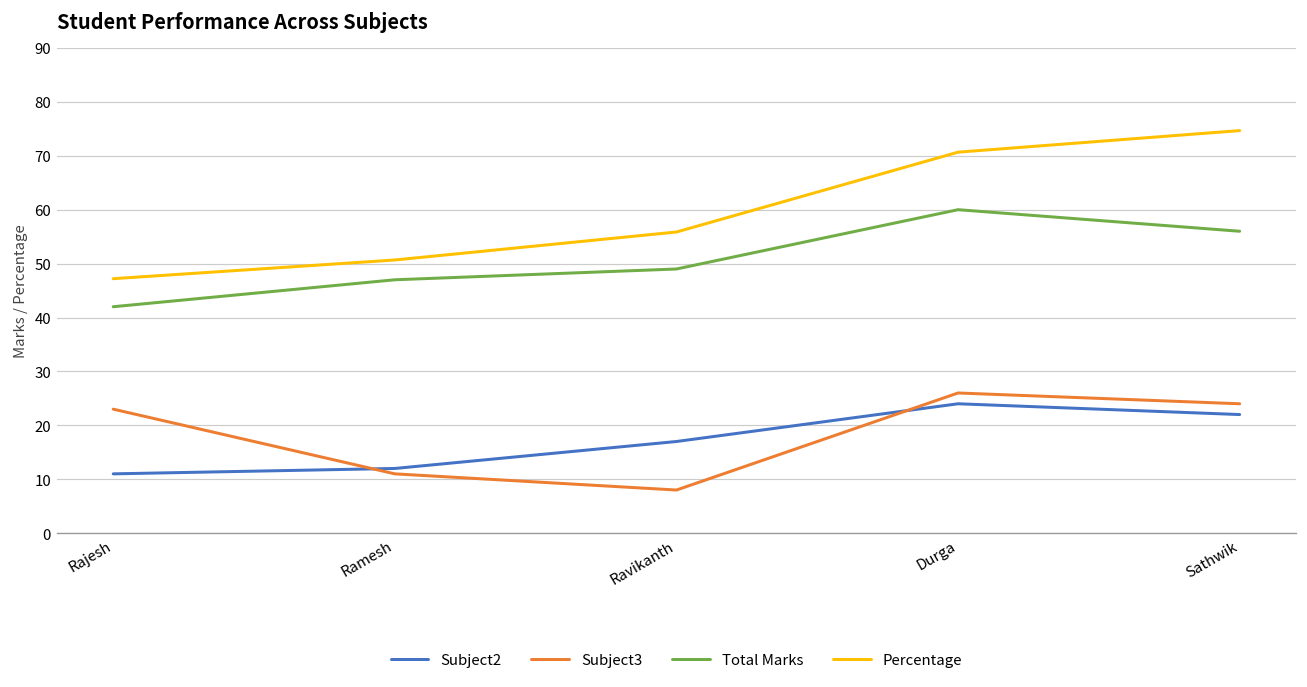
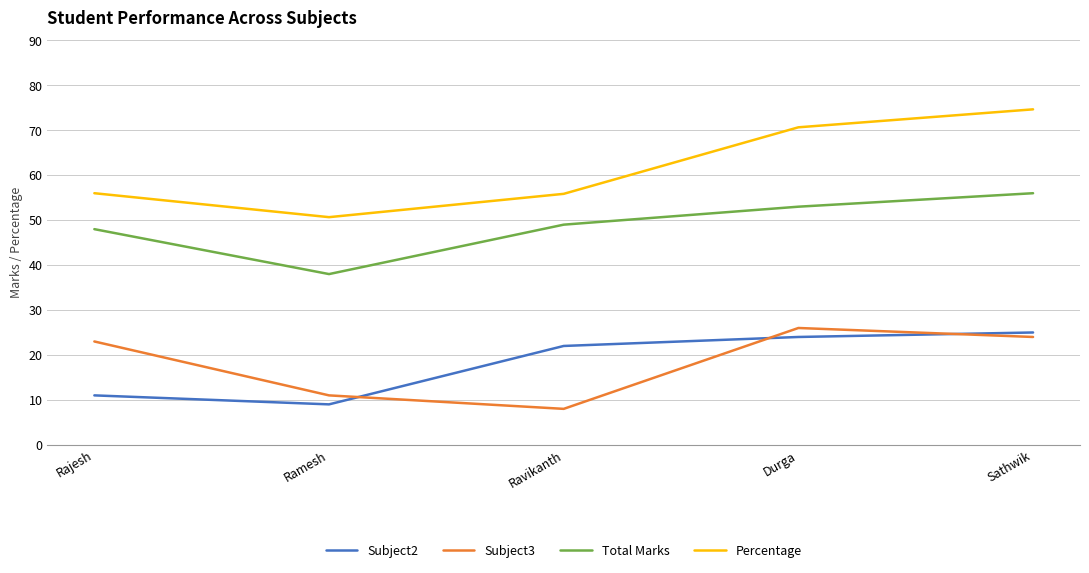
Total Marks, Rajesh: 42 -> 48
Percentage, Rajesh: 47 -> 56
Subject2, Ramesh: 12 -> 9
Total Marks, Ramesh: 47 -> 38
Subject2, Ravikanth: 17 -> 22
Total Marks, Durga: 60 -> 53
Subject2, Sathwik: 22 -> 25
